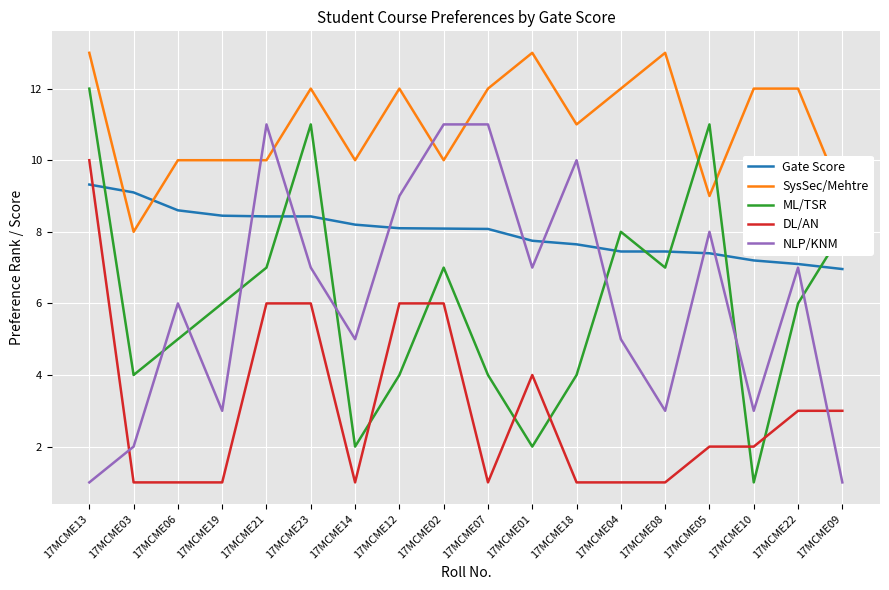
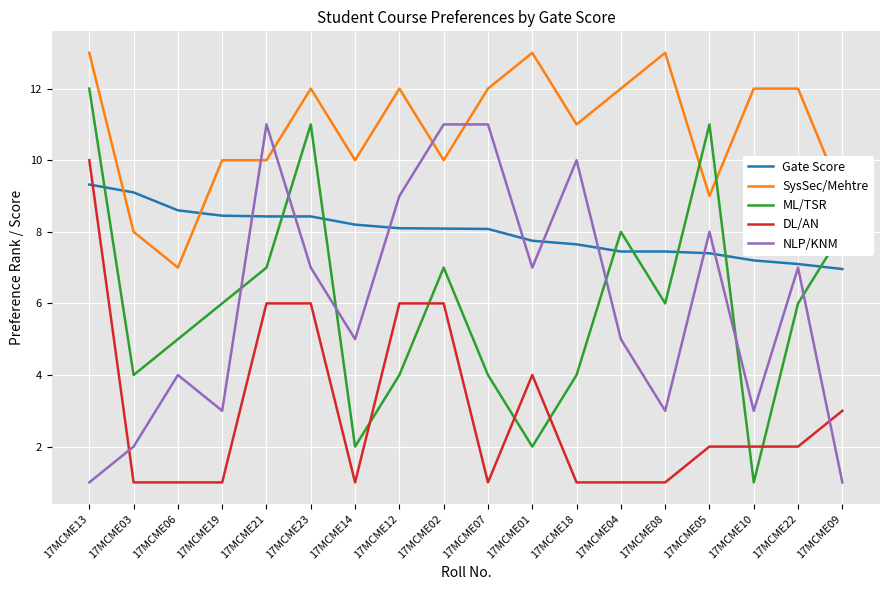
SysSec/Mehtre, 17MCME06: 10 -> 7
NLP/KNM, 17MCME06: 6 -> 4
ML/TSR, 17MCME08: 7 -> 6
DL/AN, 17MCME22: 3 -> 2
